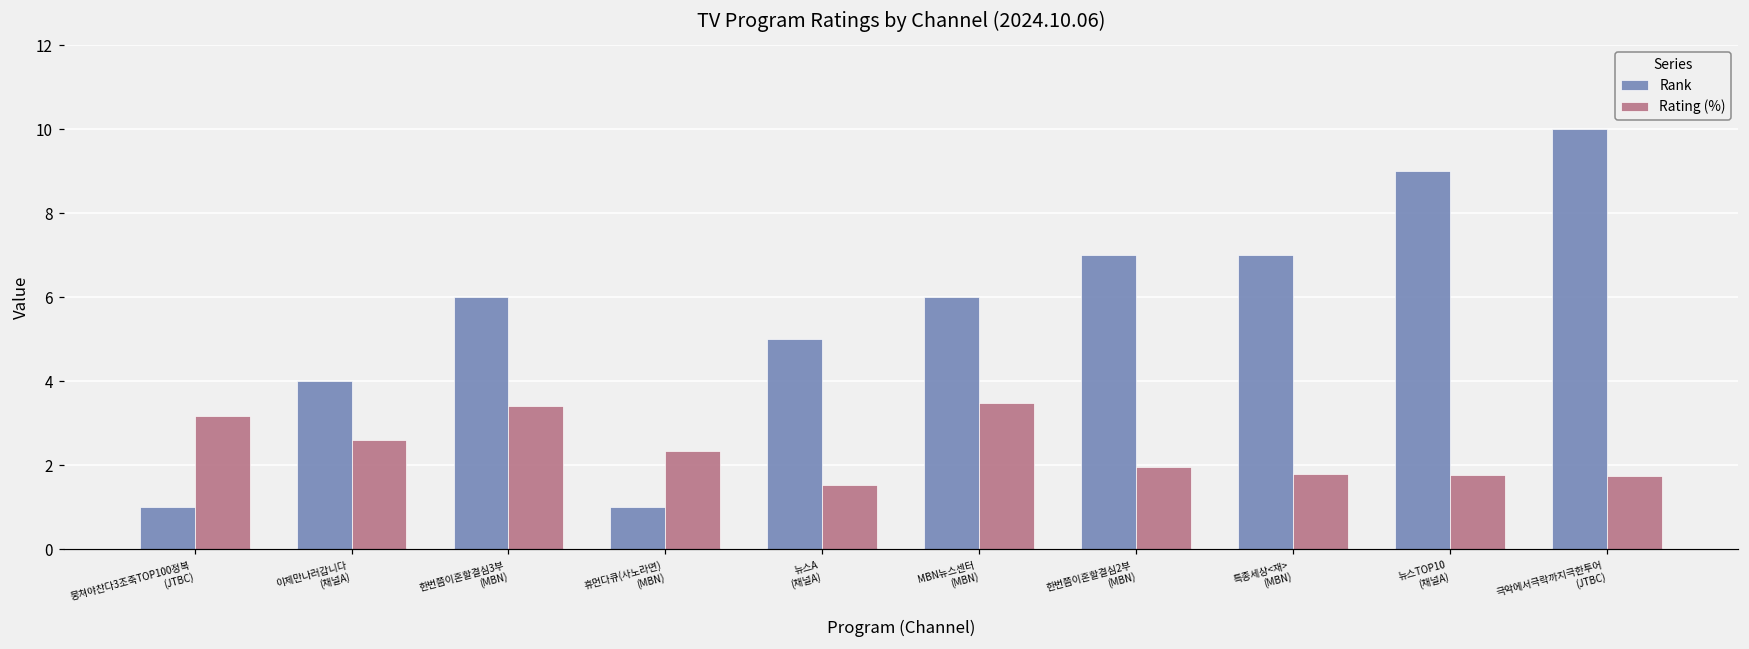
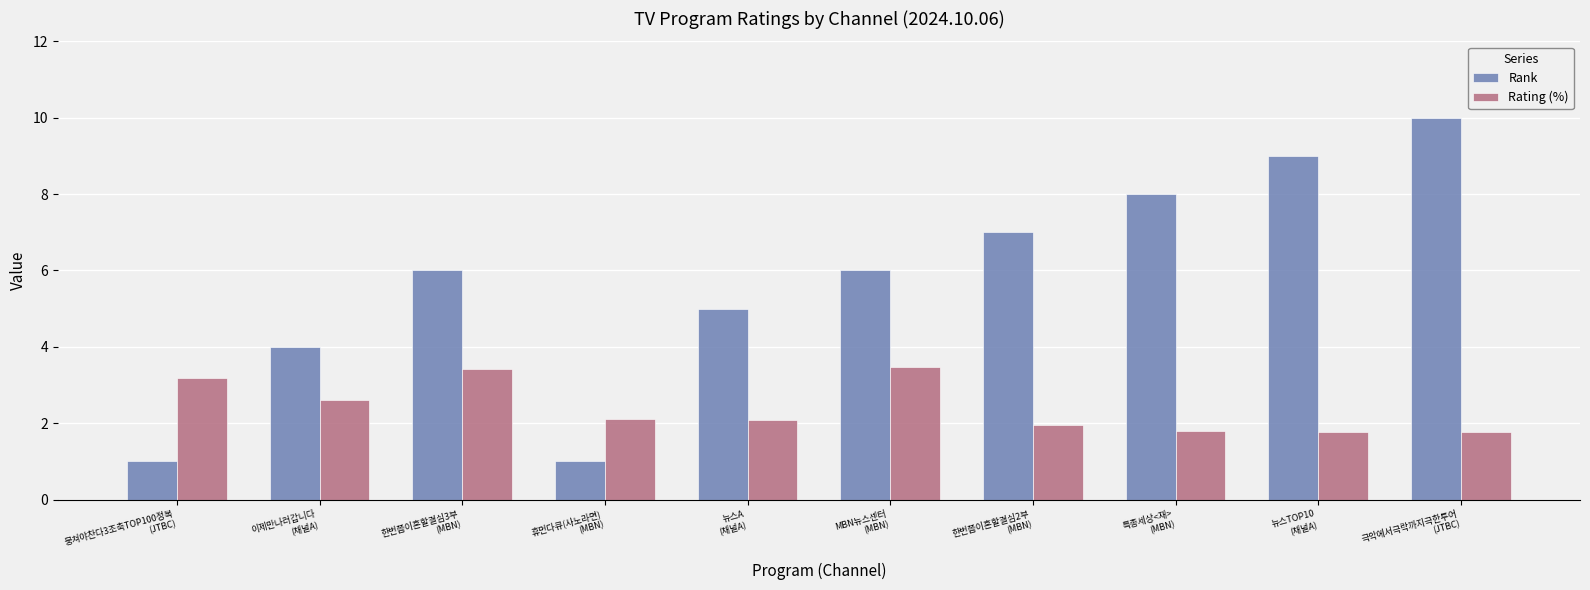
Rating (%), 휴먼다큐(사노라면) (MBN): 2.3 -> 2.1
Rating (%), 뉴스A (채널A): 1.5 -> 2.1
Rank, 특종세상<재> (MBN): 7 -> 8
